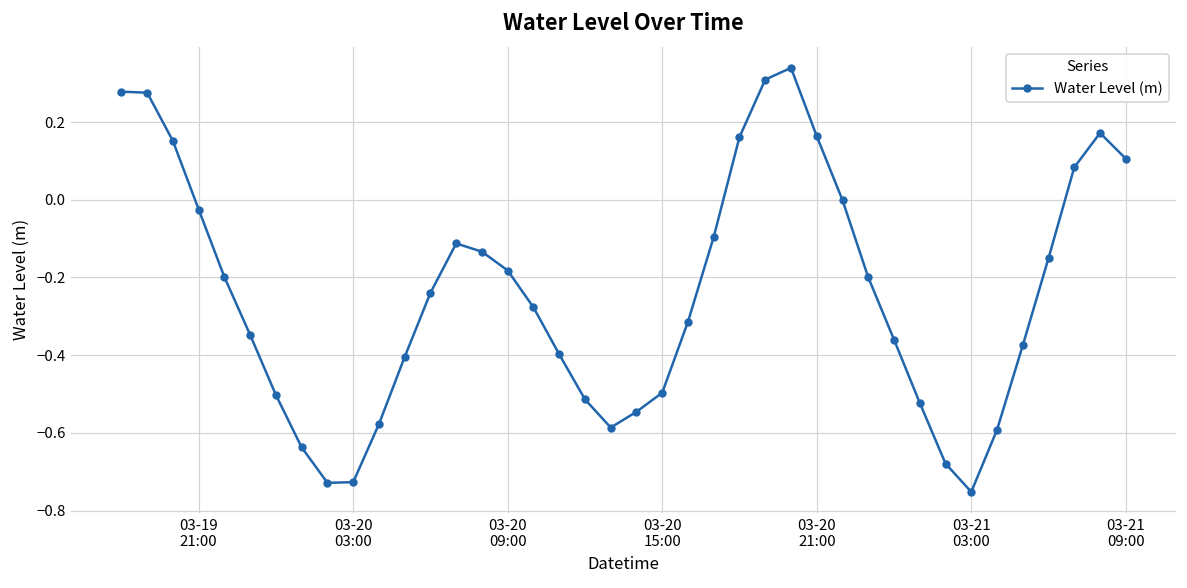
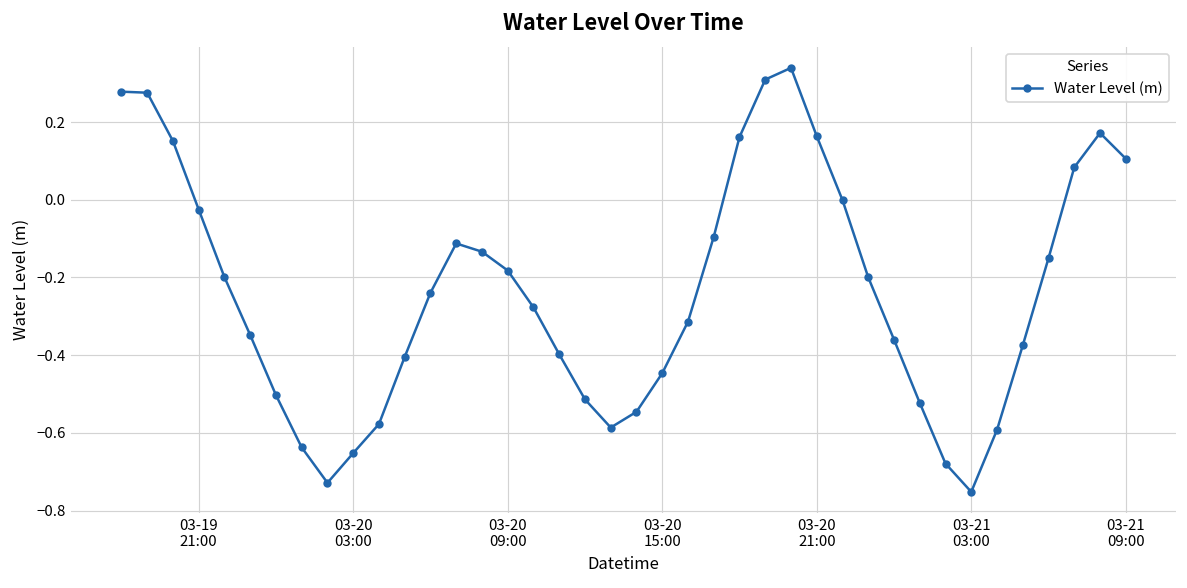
03-20 03:00: -0.73 -> -0.65
03-20 15:00: -0.50 -> -0.45
